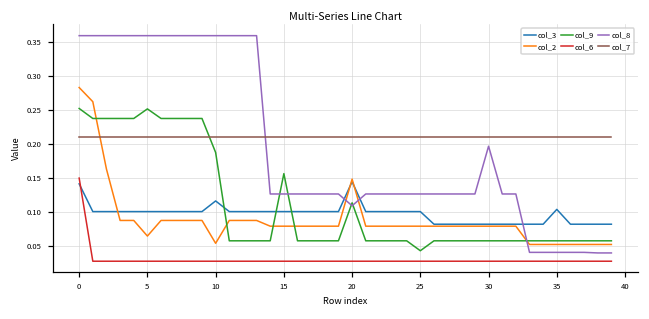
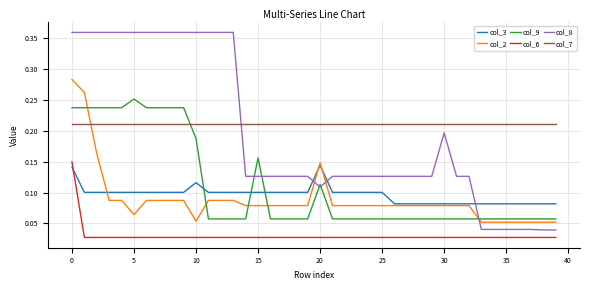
col_9, 0: 0.25 -> 0.24
col_9, 25: 0.04 -> 0.06
col_3, 35: 0.10 -> 0.08
